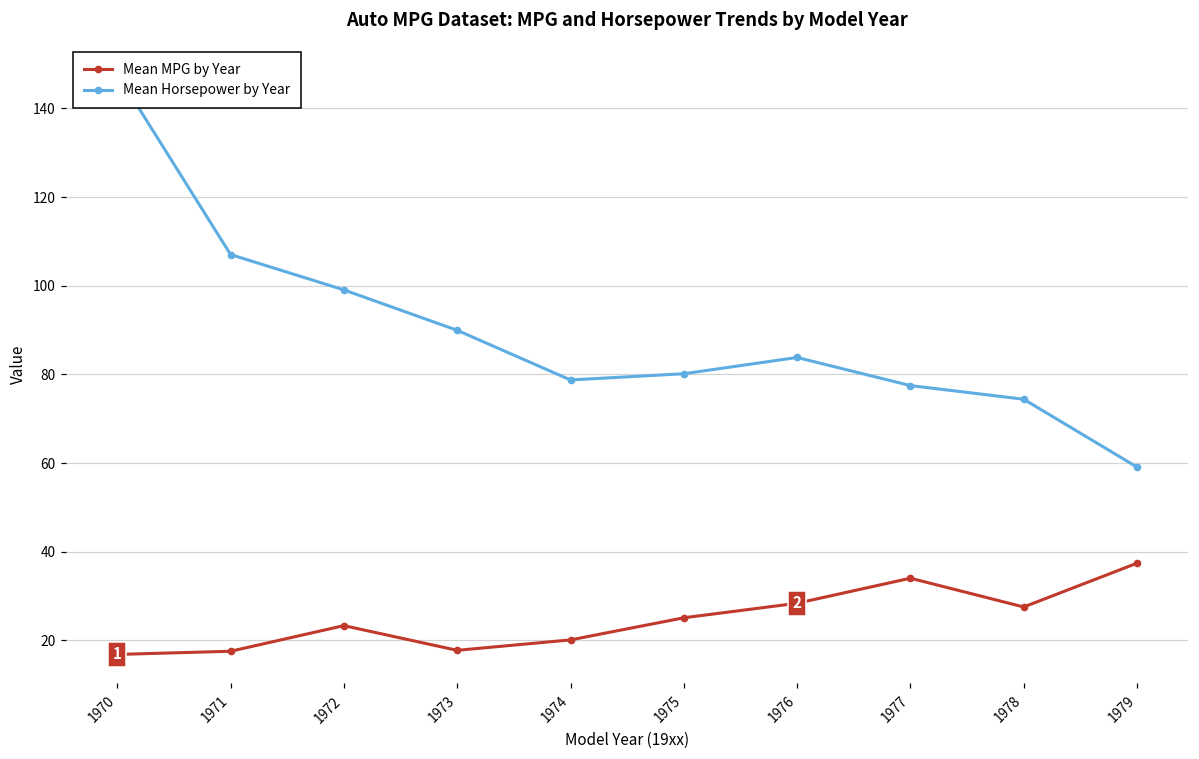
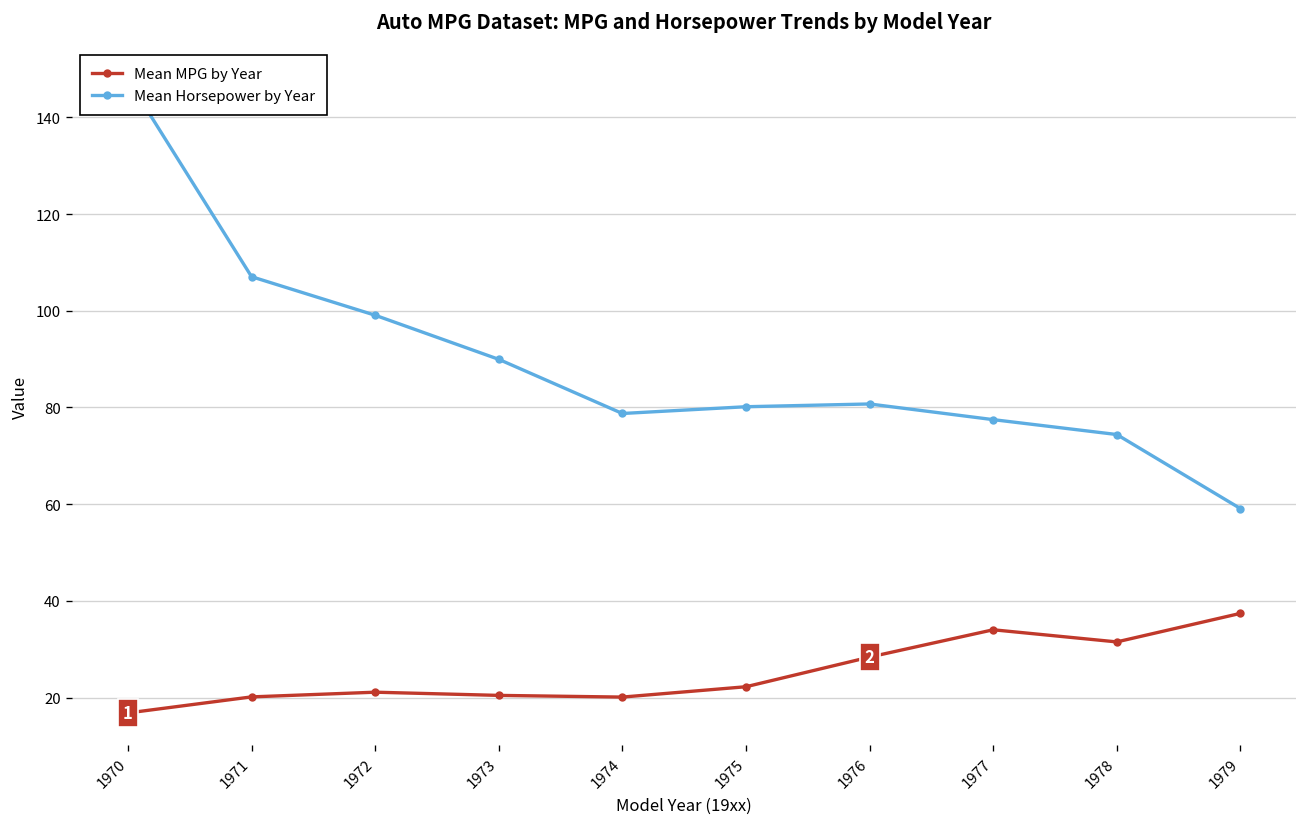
Mean MPG by Year, 1971: 18 -> 20
Mean MPG by Year, 1972: 23 -> 21
Mean MPG by Year, 1973: 18 -> 20
Mean MPG by Year, 1975: 25 -> 22
Mean Horsepower by Year, 1976: 84 -> 81
Mean MPG by Year, 1978: 28 -> 32
